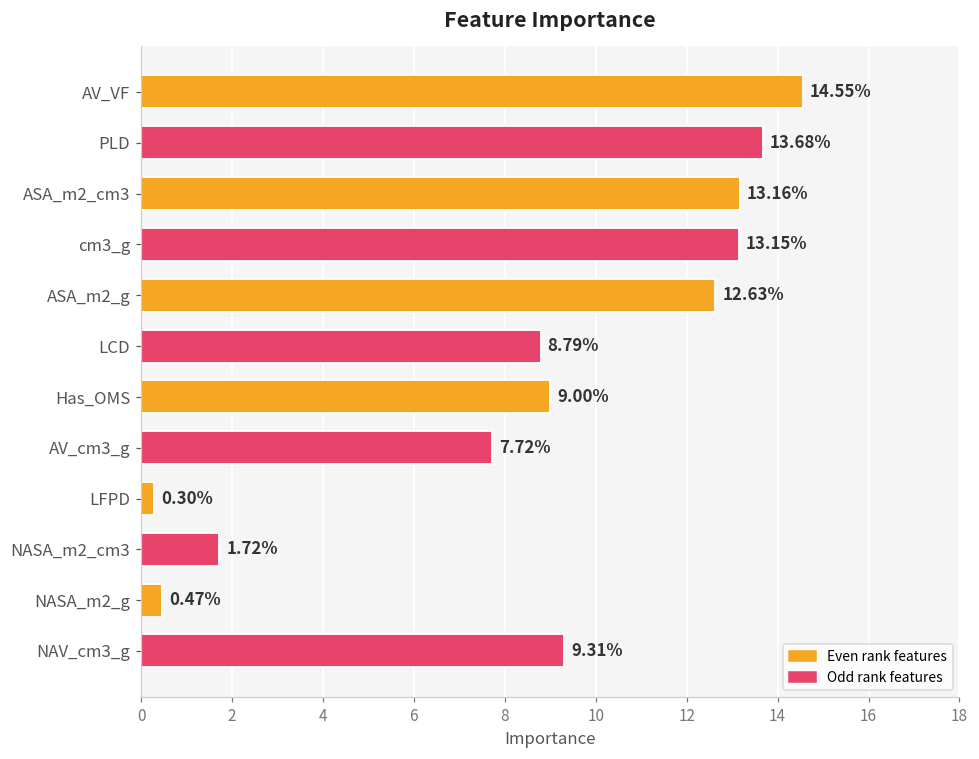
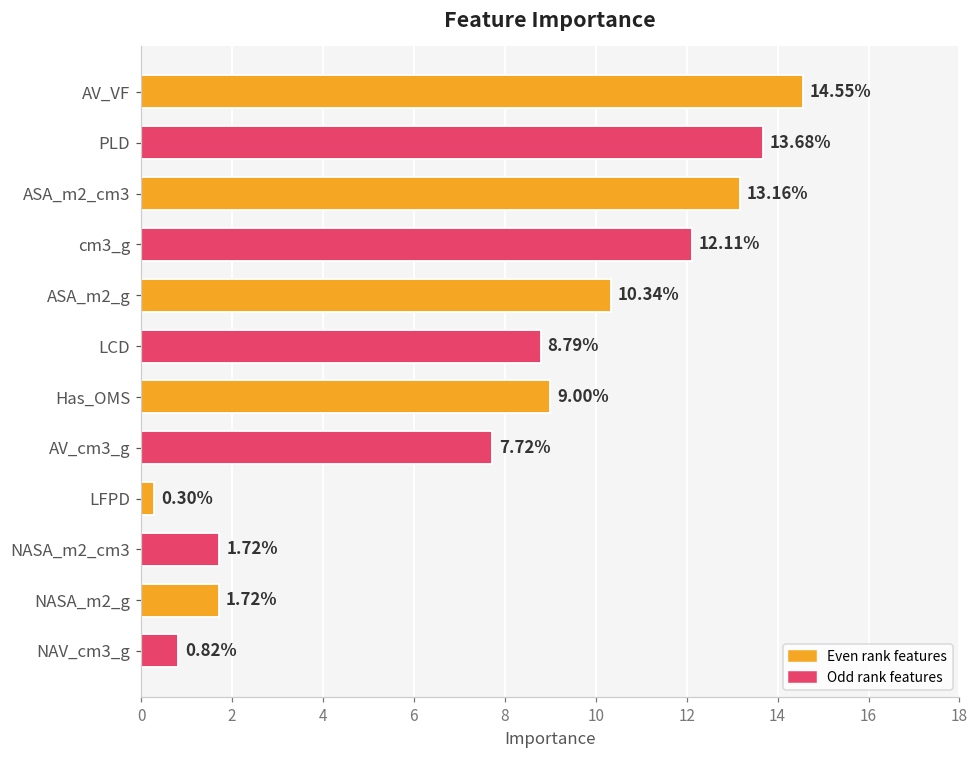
cm3_g: 13.15% -> 12.11%
ASA_m2_g: 12.63% -> 10.34%
NASA_m2_g: 0.47% -> 1.72%
NAV_cm3_g: 9.31% -> 0.82%
